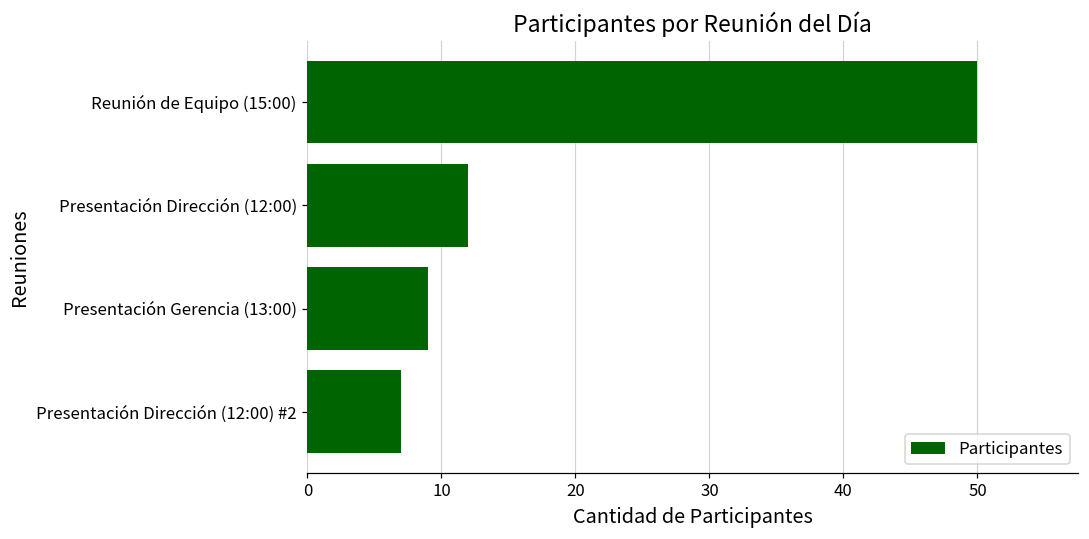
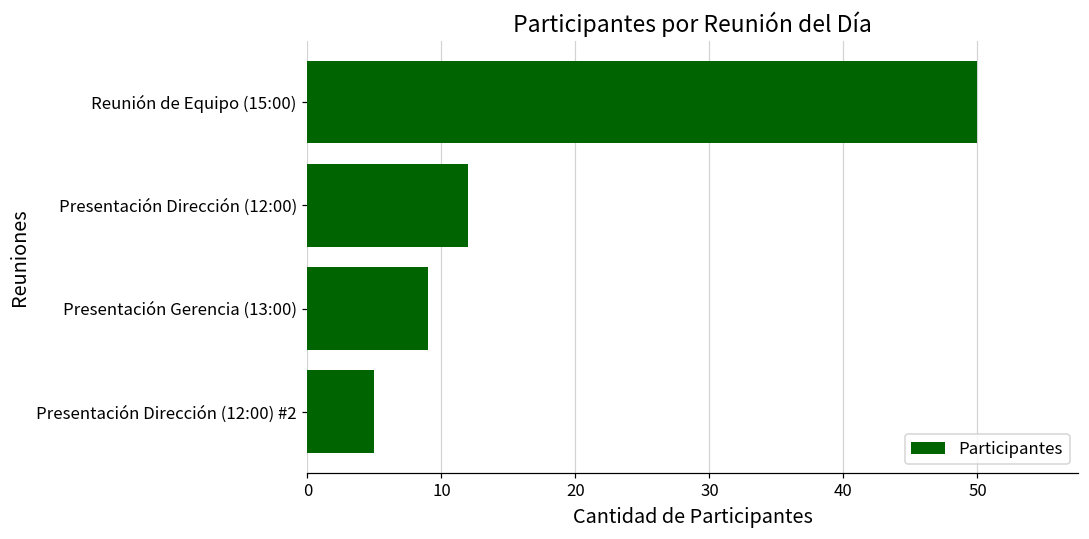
Presentación Dirección (12:00) #2: 7 -> 5
